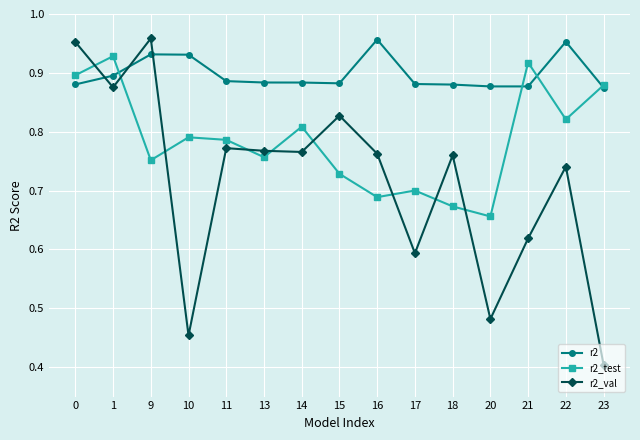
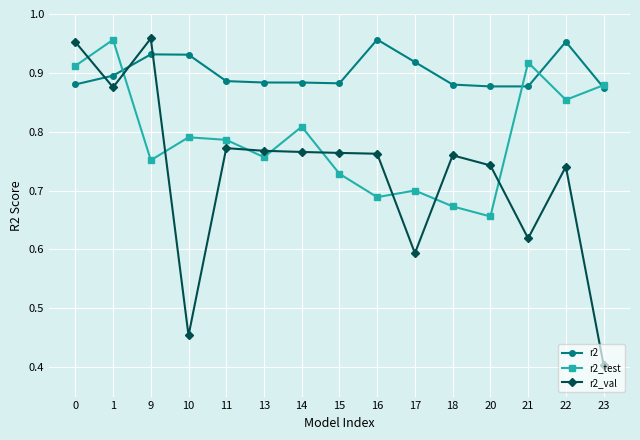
r2_test, 0: 0.90 -> 0.91
r2_test, 1: 0.93 -> 0.96
r2_val, 15: 0.83 -> 0.76
r2, 17: 0.88 -> 0.92
r2_val, 20: 0.48 -> 0.74
r2_test, 22: 0.82 -> 0.85
